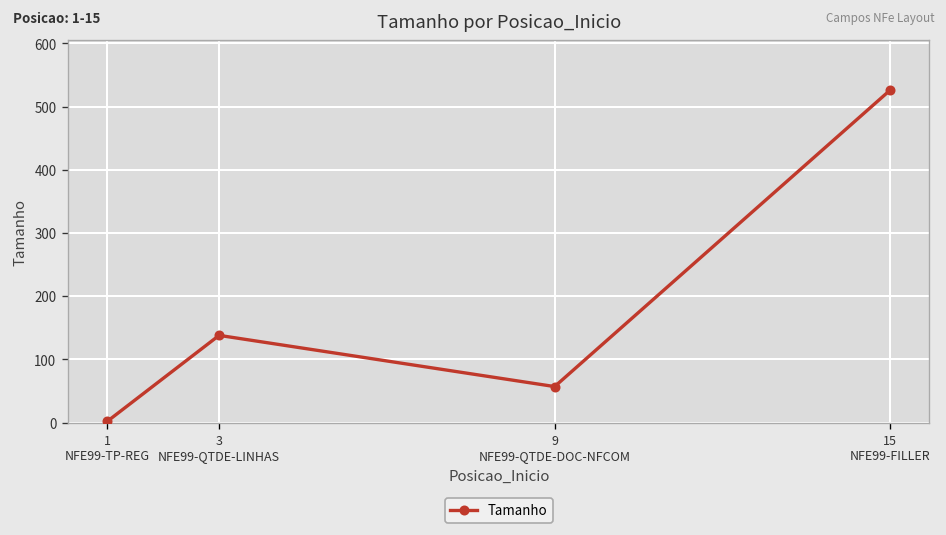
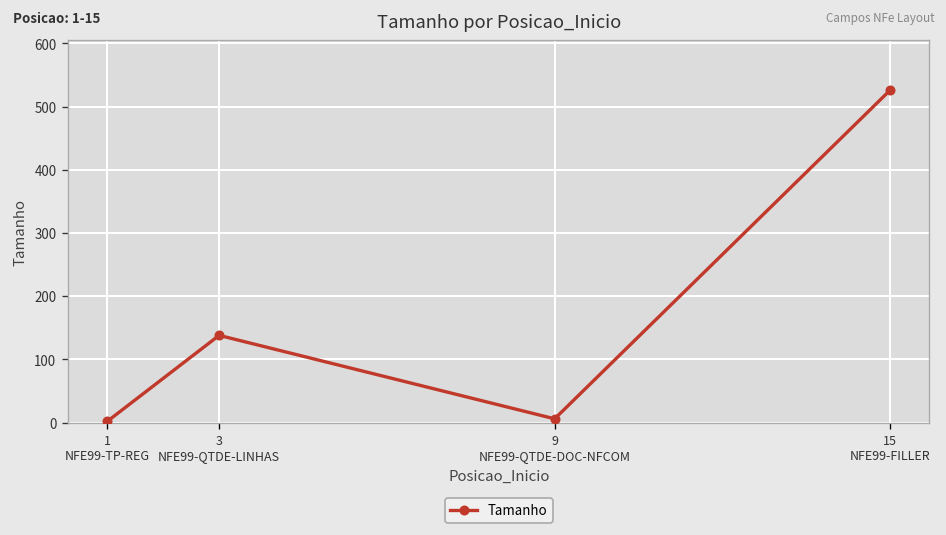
9 NFE99-QTDE-DOC-NFCOM: 60 -> 10
